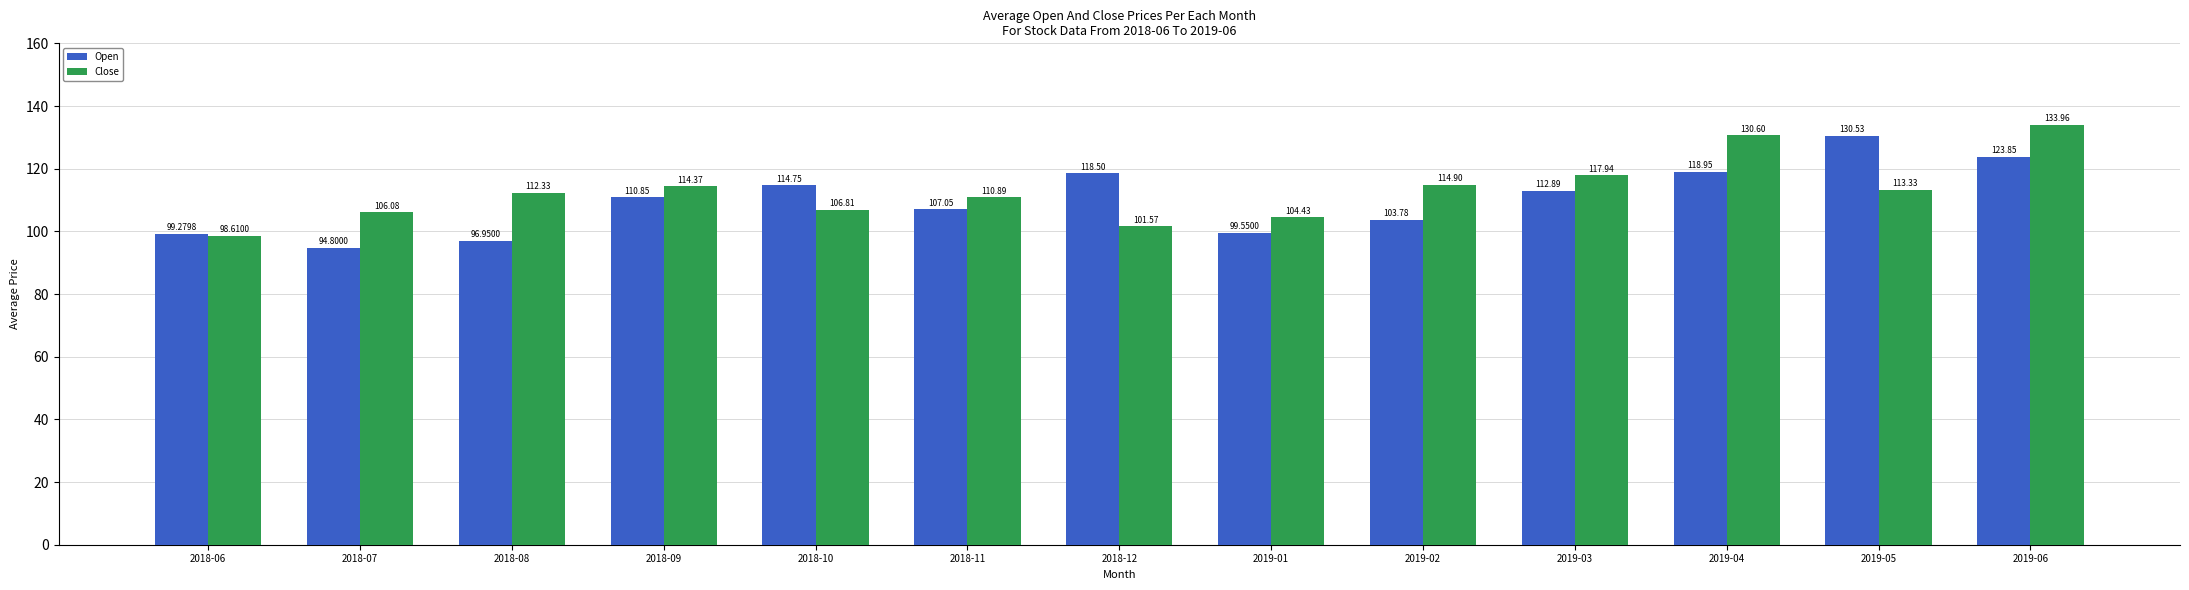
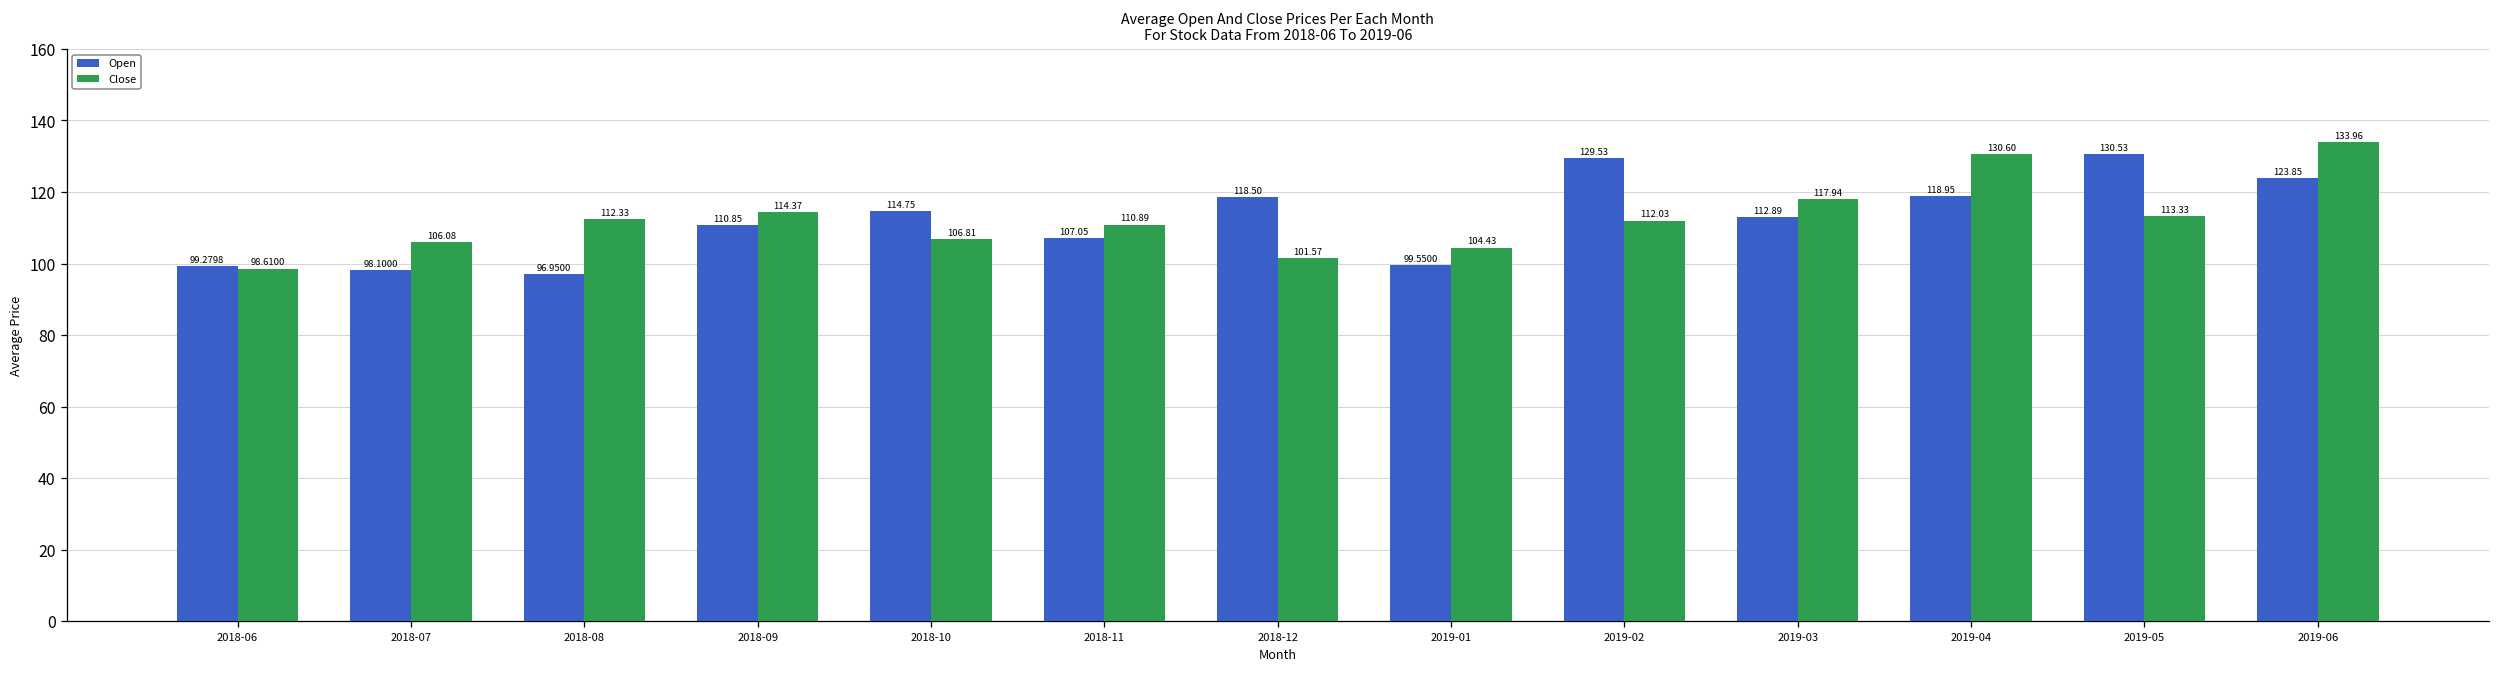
Open, 2018-07: 94.8000 -> 98.1000
Open, 2019-02: 103.78 -> 129.53
Close, 2019-02: 114.90 -> 112.03
